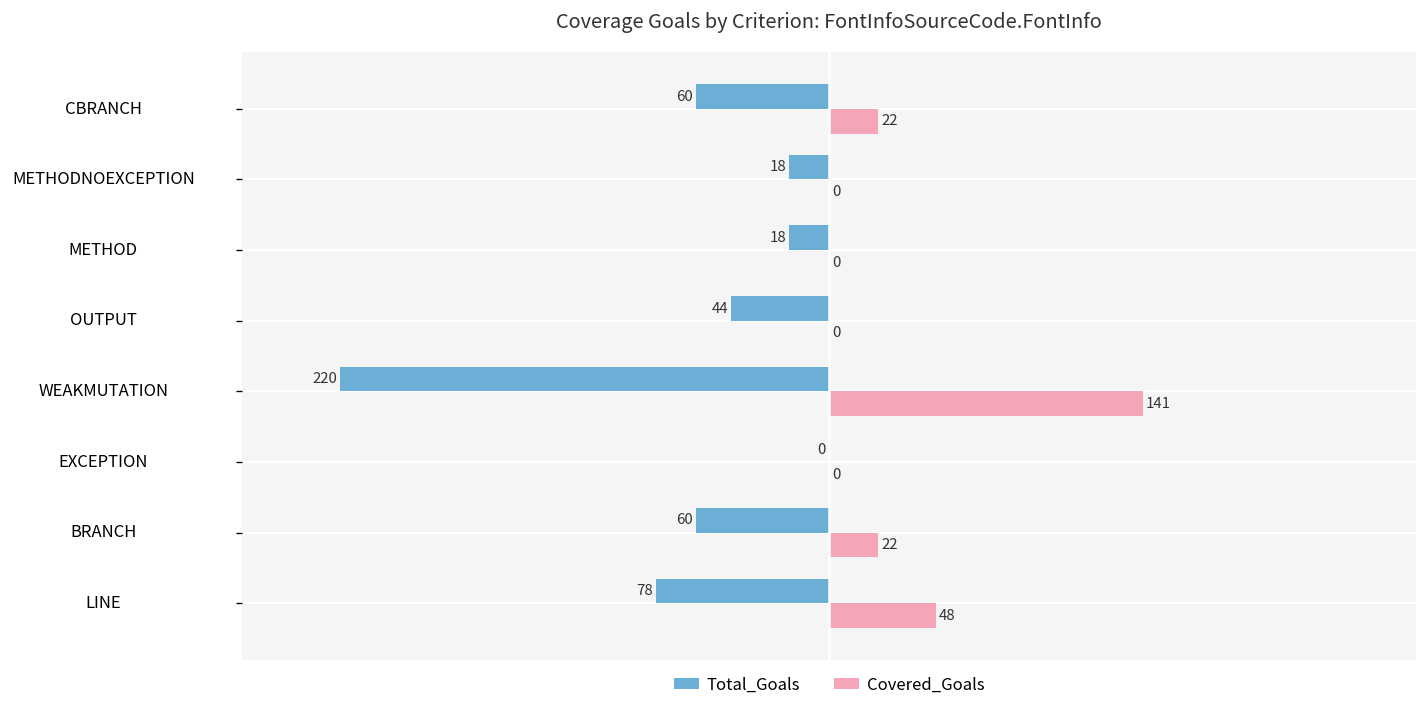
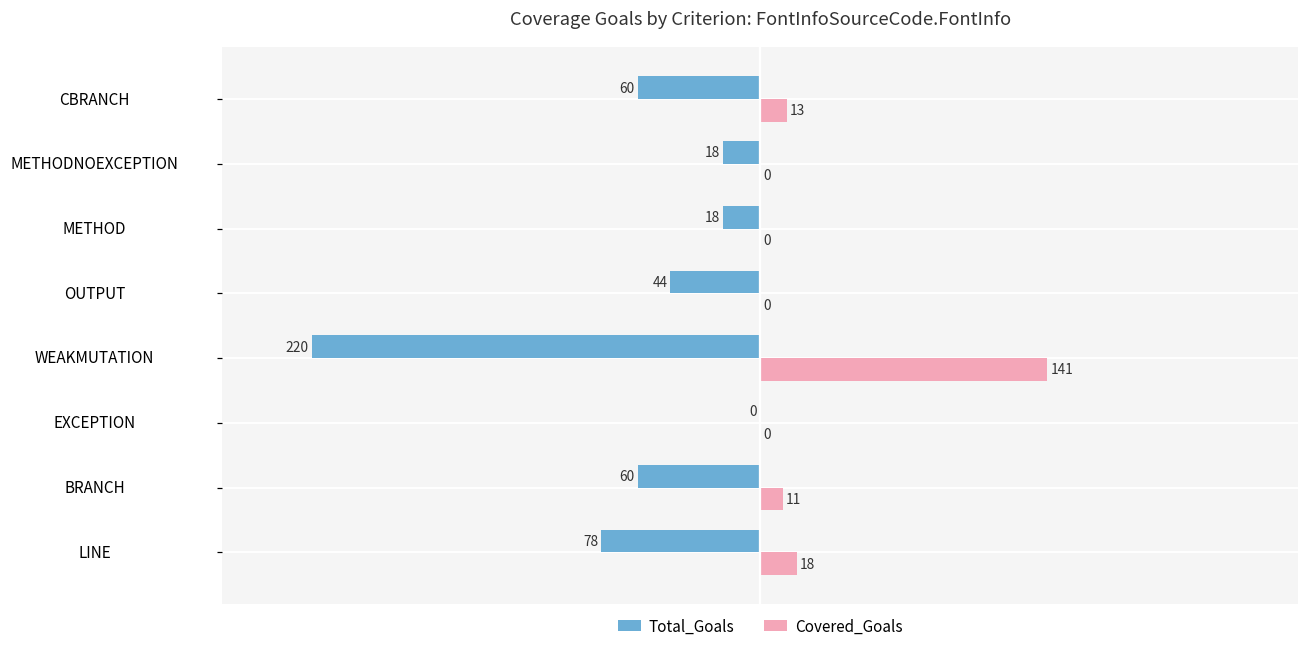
Covered_Goals, CBRANCH: 22 -> 13
Covered_Goals, BRANCH: 22 -> 11
Covered_Goals, LINE: 48 -> 18
